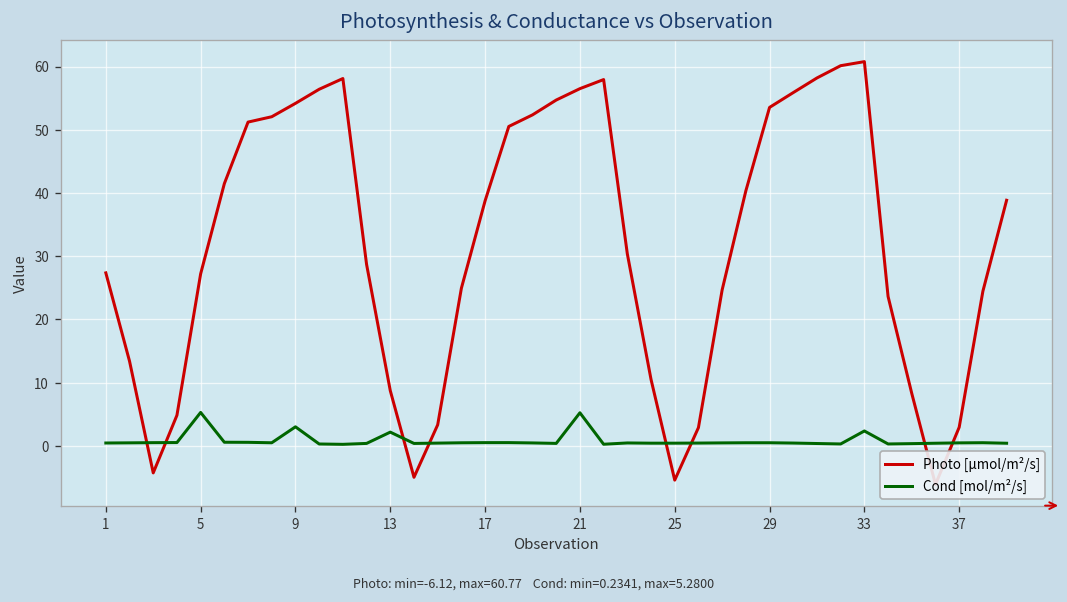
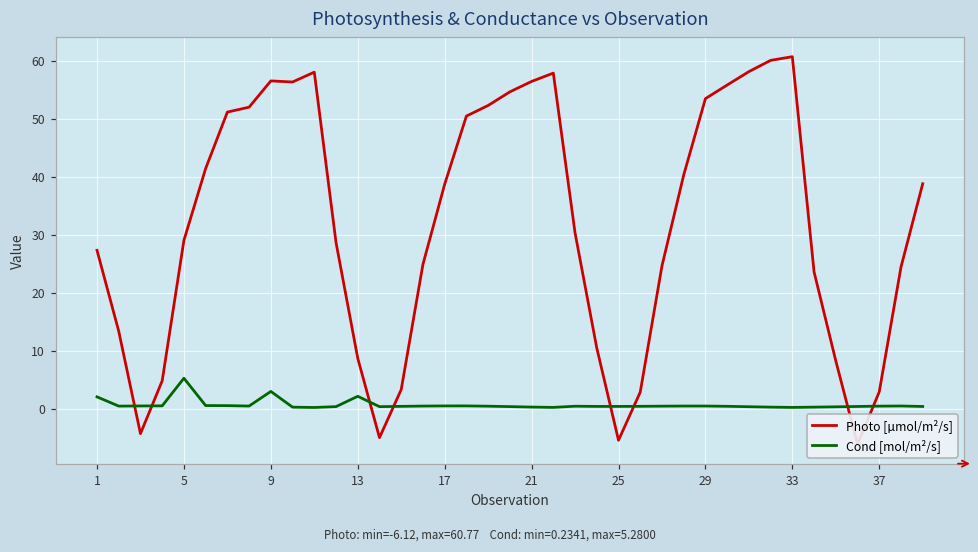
Cond [mol/m²/s], 1: 0 -> 2
Photo [µmol/m²/s], 5: 27 -> 29
Photo [µmol/m²/s], 9: 54 -> 57
Cond [mol/m²/s], 21: 5 -> 0
Cond [mol/m²/s], 33: 2 -> 0
